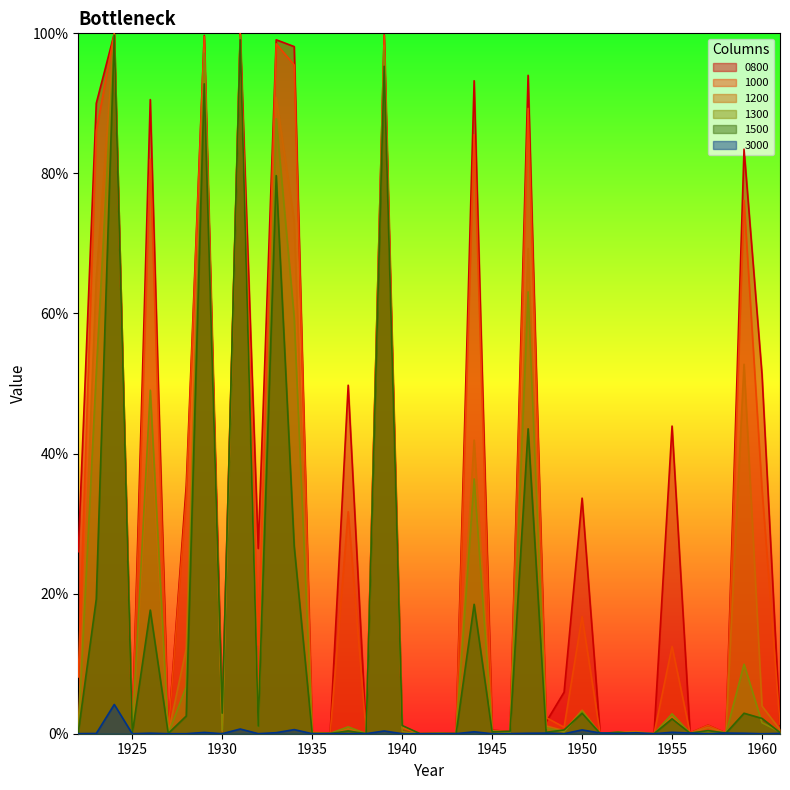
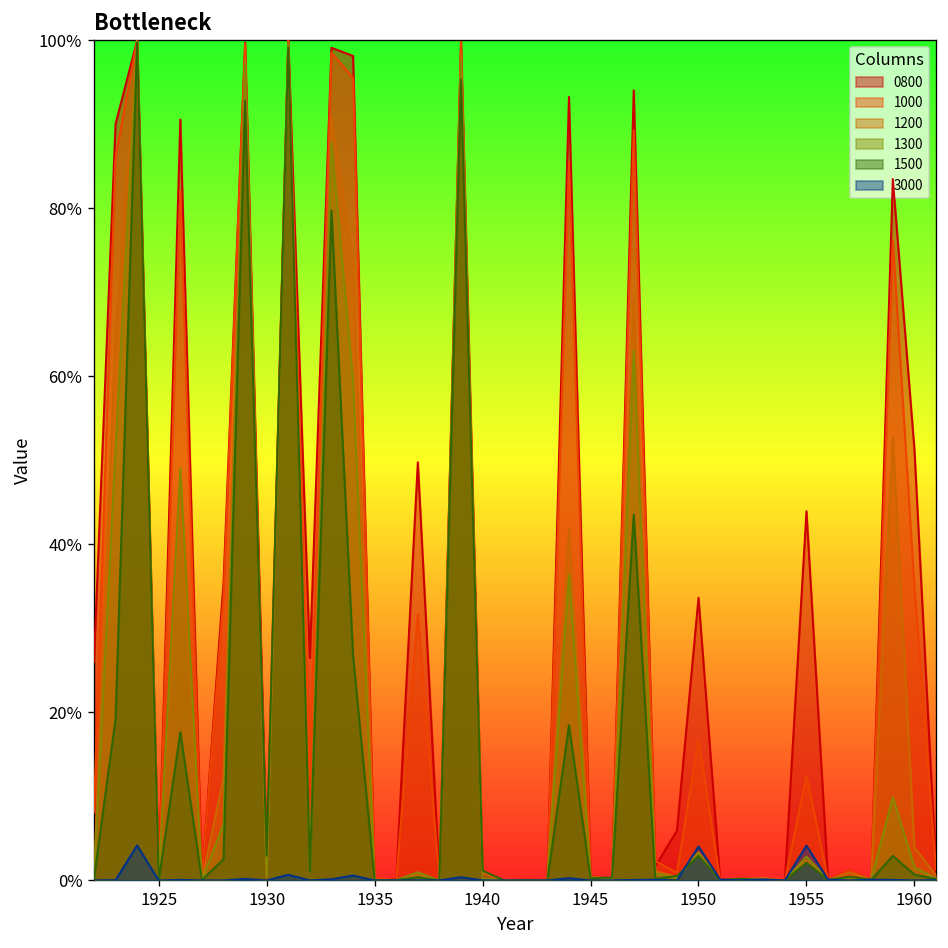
3000, 1950: 1% -> 4%
3000, 1955: 0% -> 4%
1500, 1960: 2% -> 1%
